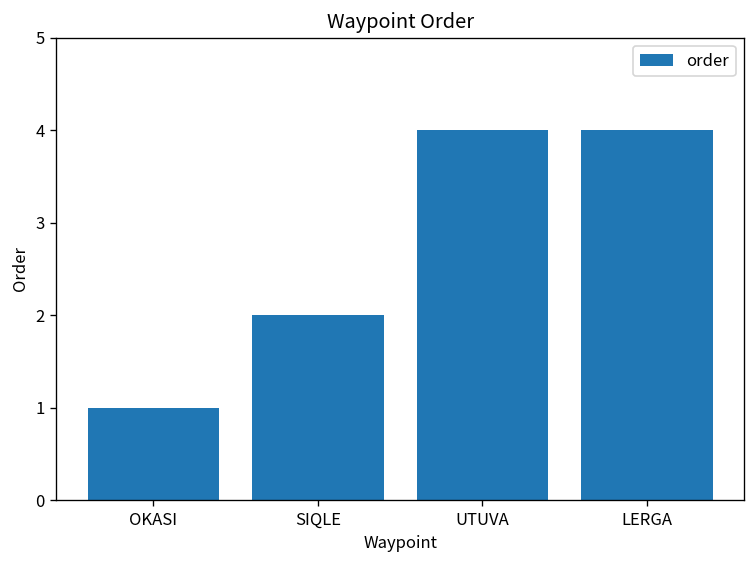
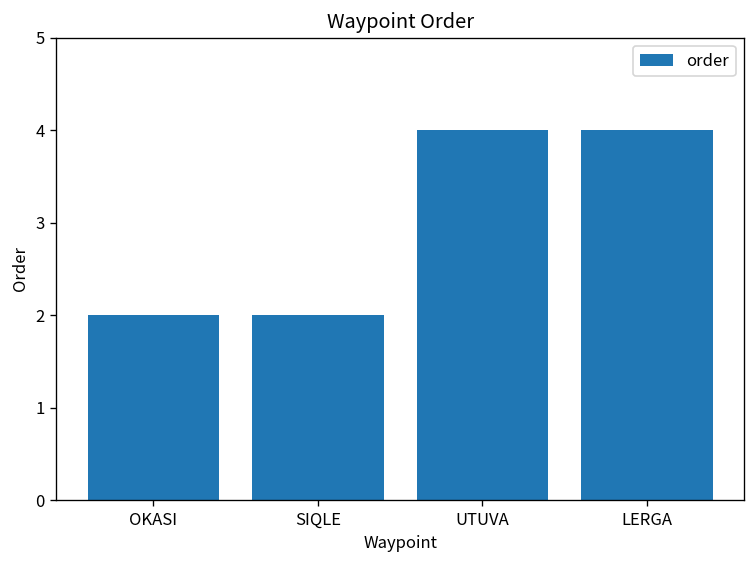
OKASI: 1 -> 2
